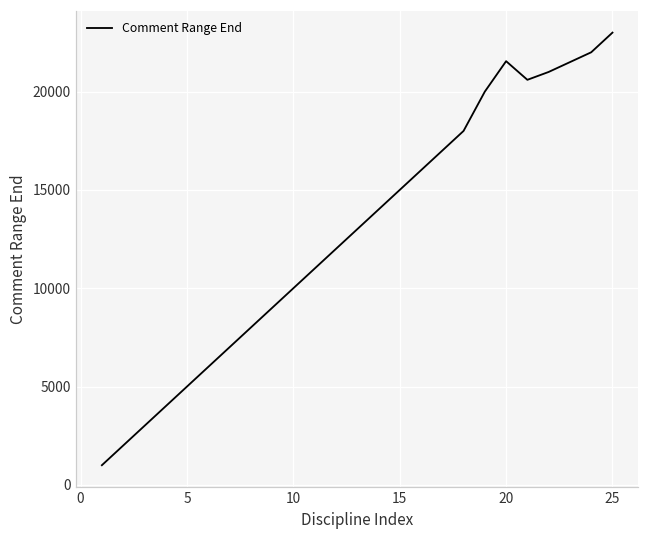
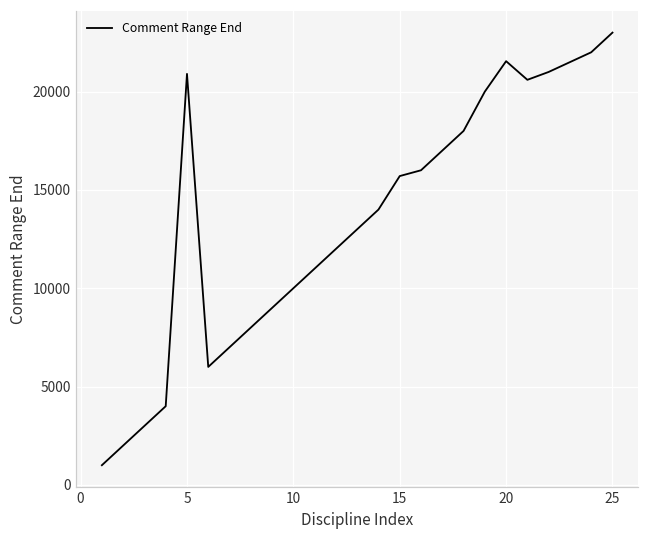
5: 5000 -> 20900
15: 15000 -> 15700
